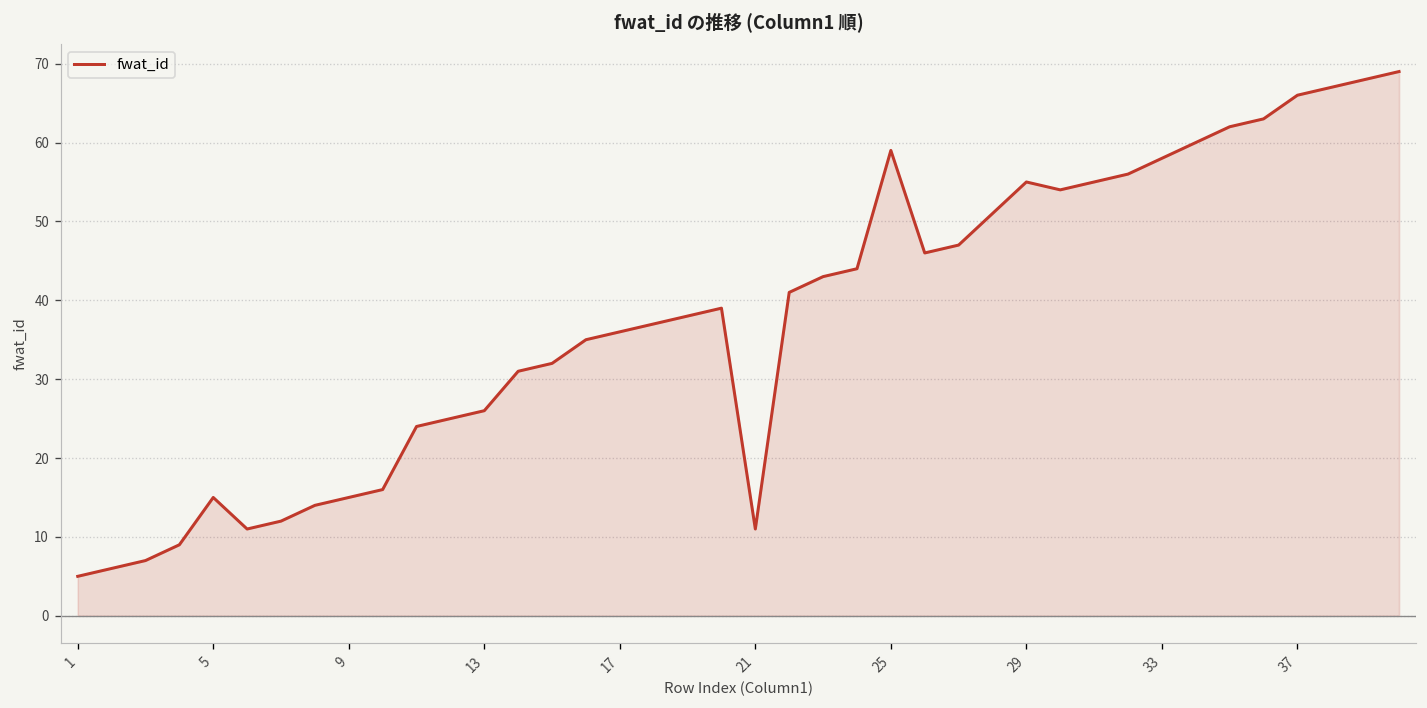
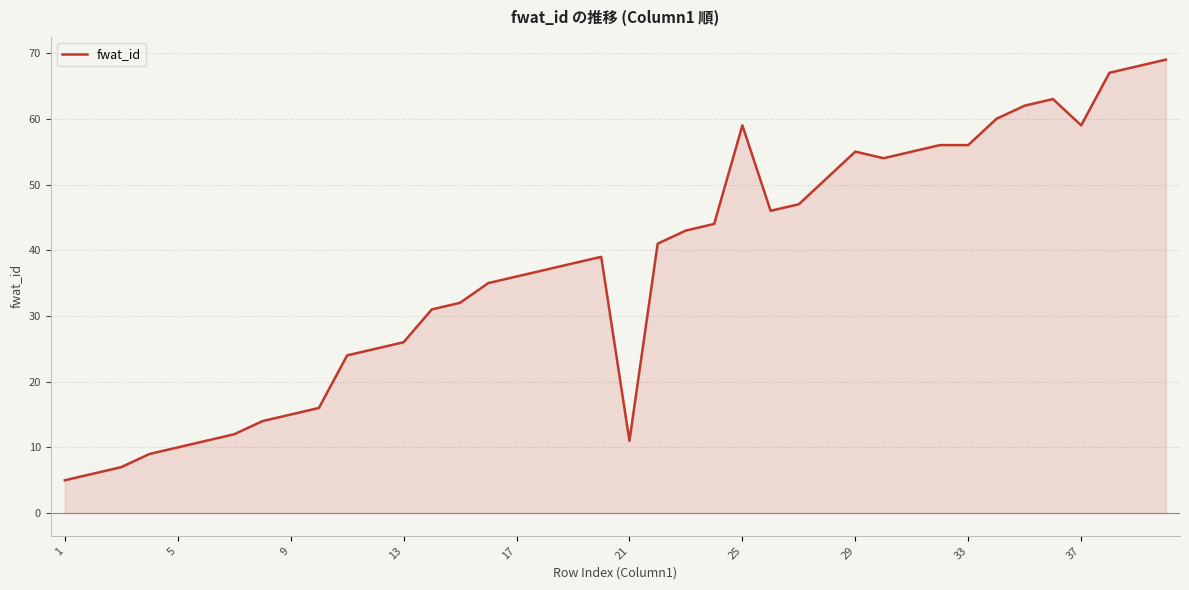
5: 15 -> 10
33: 58 -> 56
37: 66 -> 59
